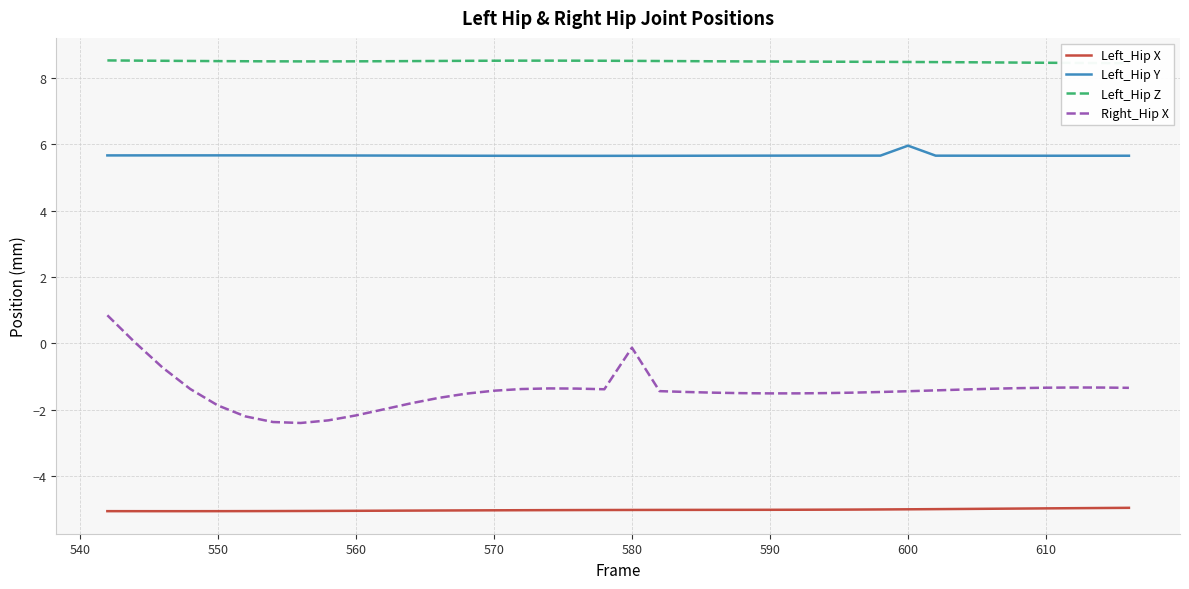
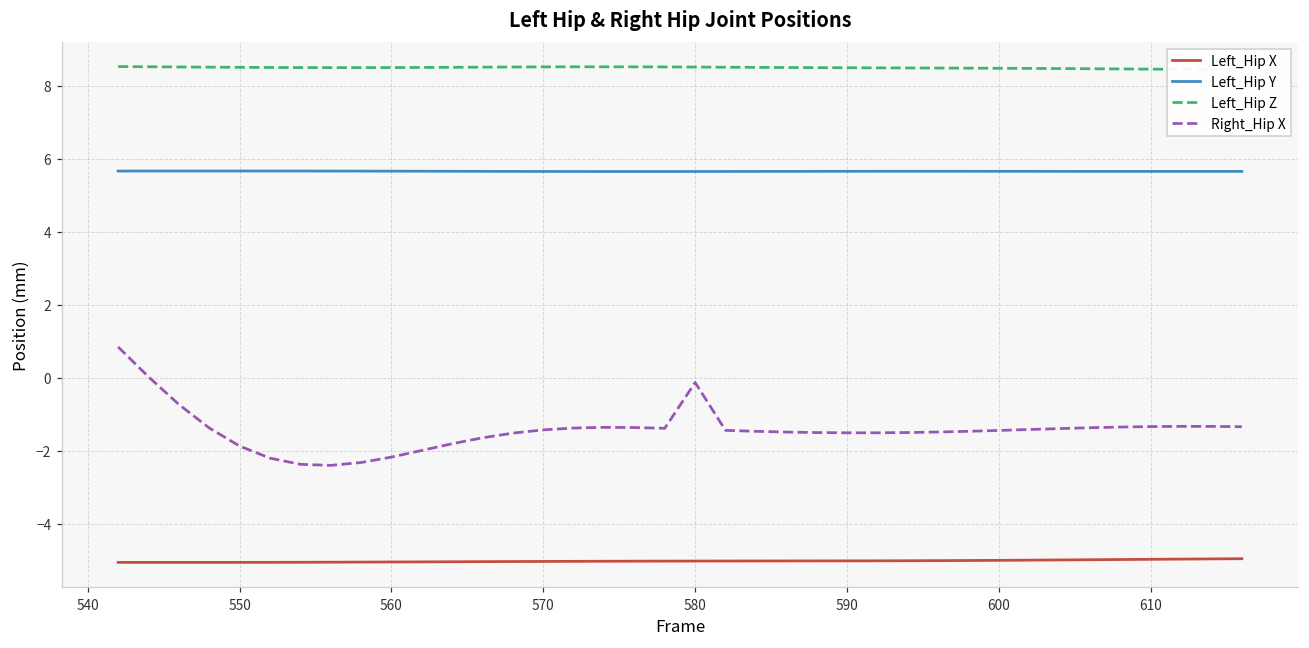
Left_Hip Y, 600: 6.0 -> 5.7
